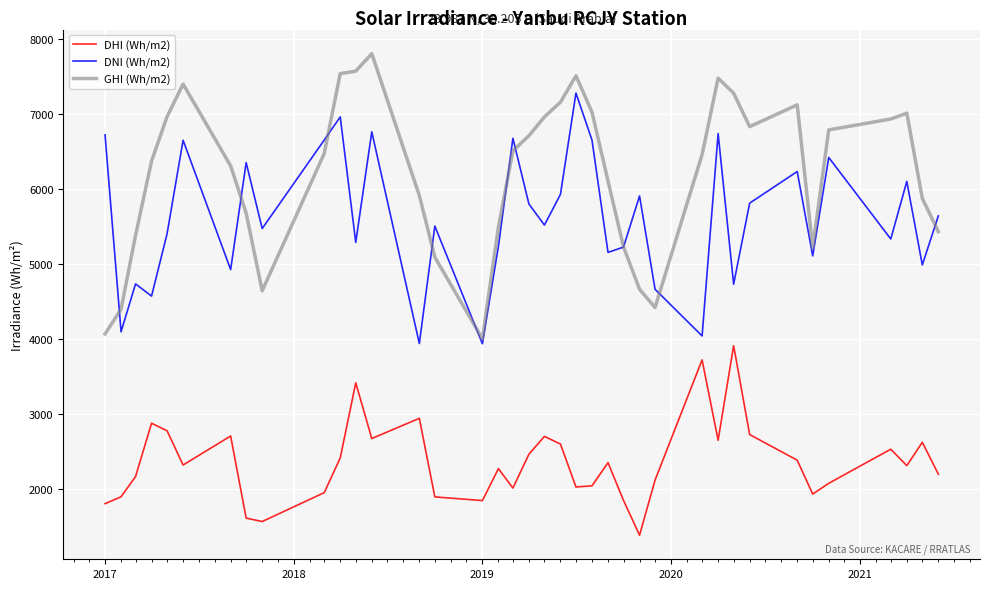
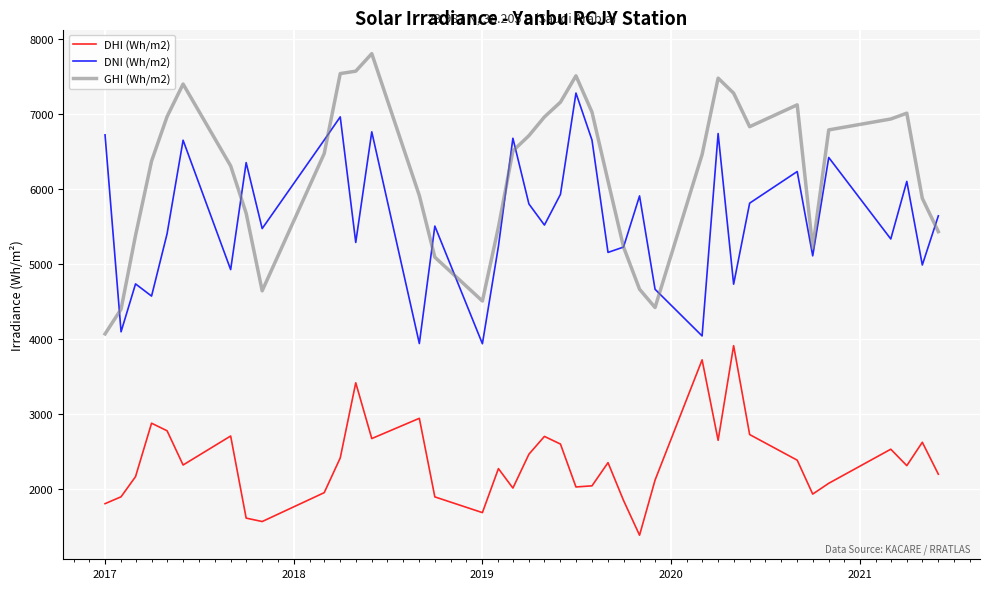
DHI (Wh/m2), 2019: 1800 -> 1700
GHI (Wh/m2), 2019: 4000 -> 4500
